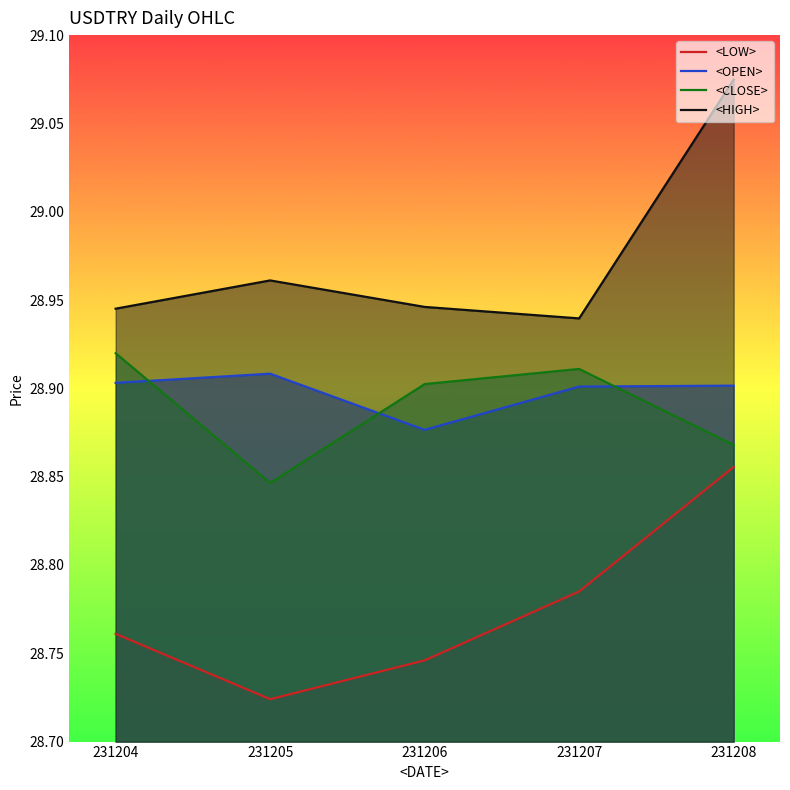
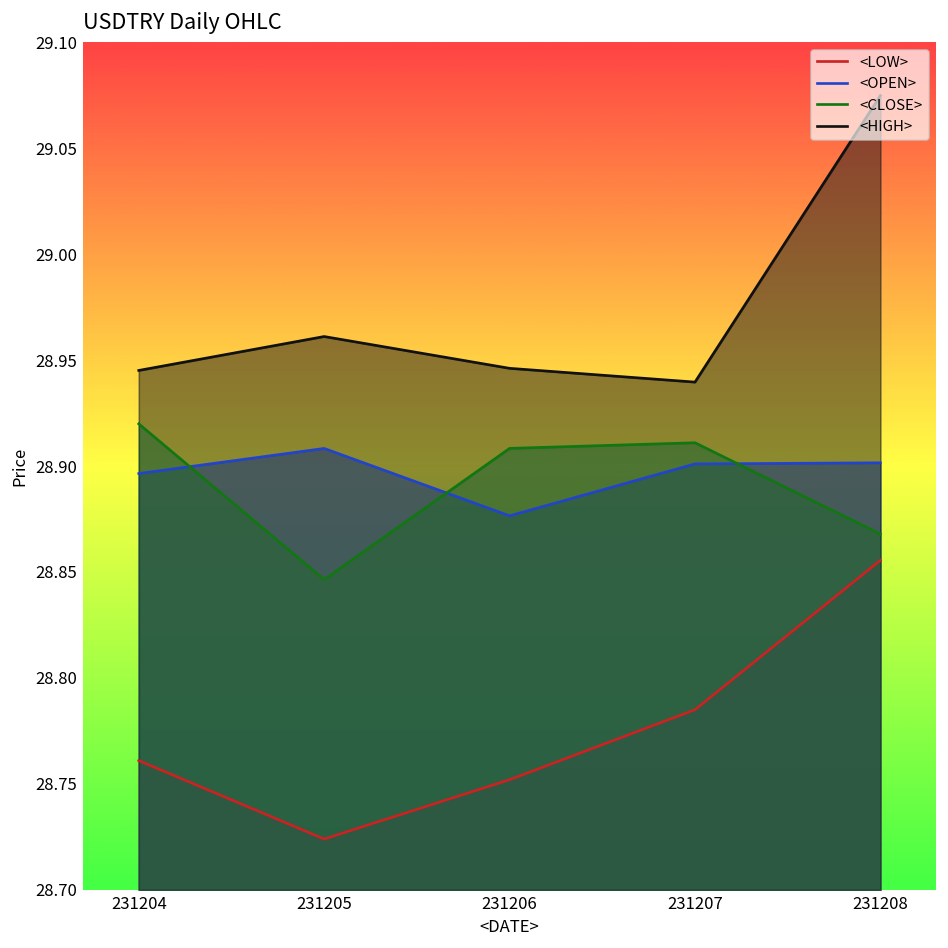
<OPEN>, 231204: 28.903 -> 28.896
<LOW>, 231206: 28.746 -> 28.752
<CLOSE>, 231206: 28.902 -> 28.908
